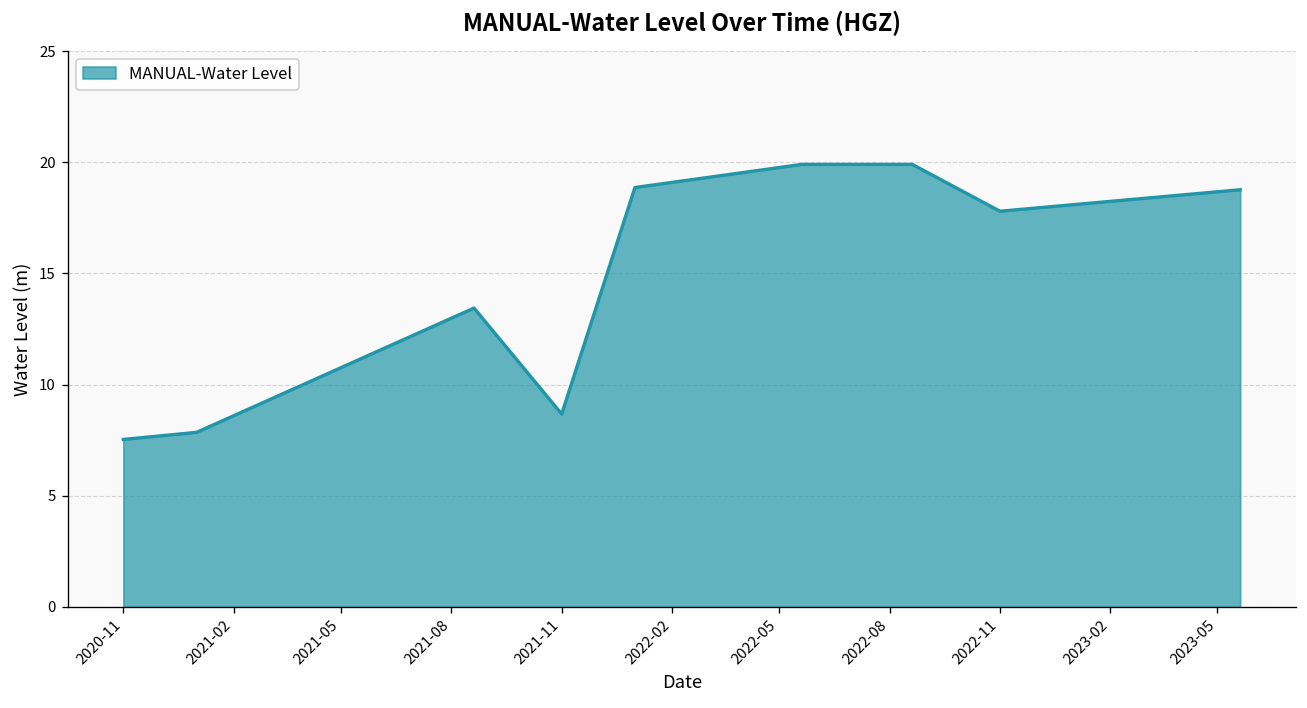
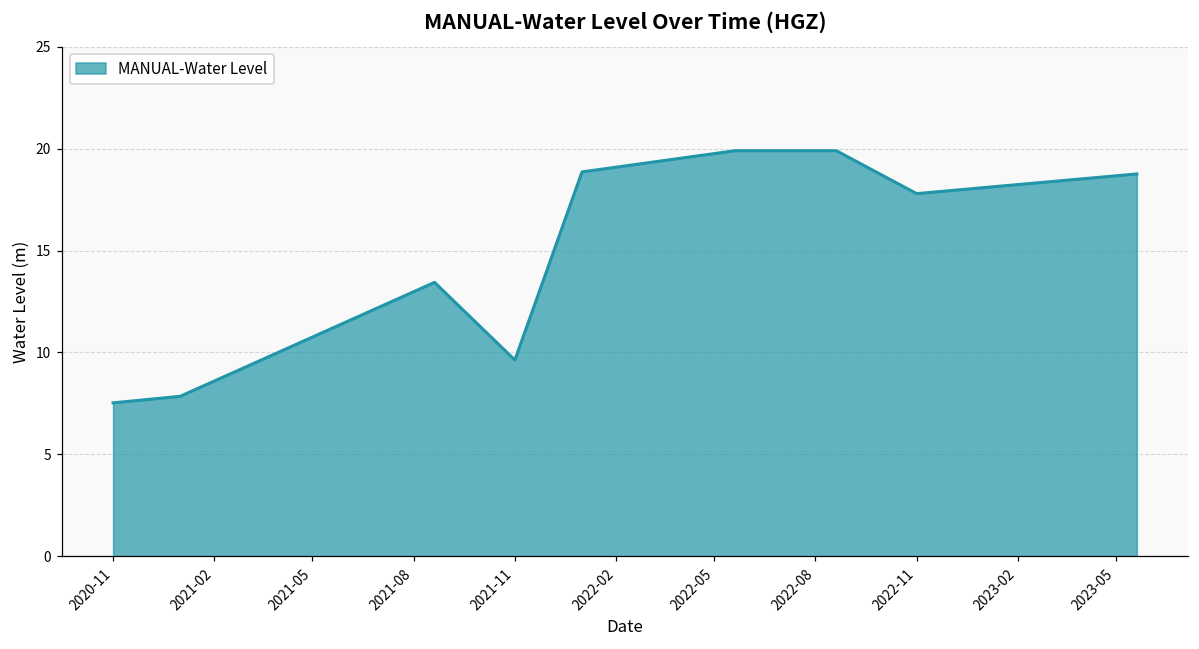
2021-11: 8.7 -> 9.6
